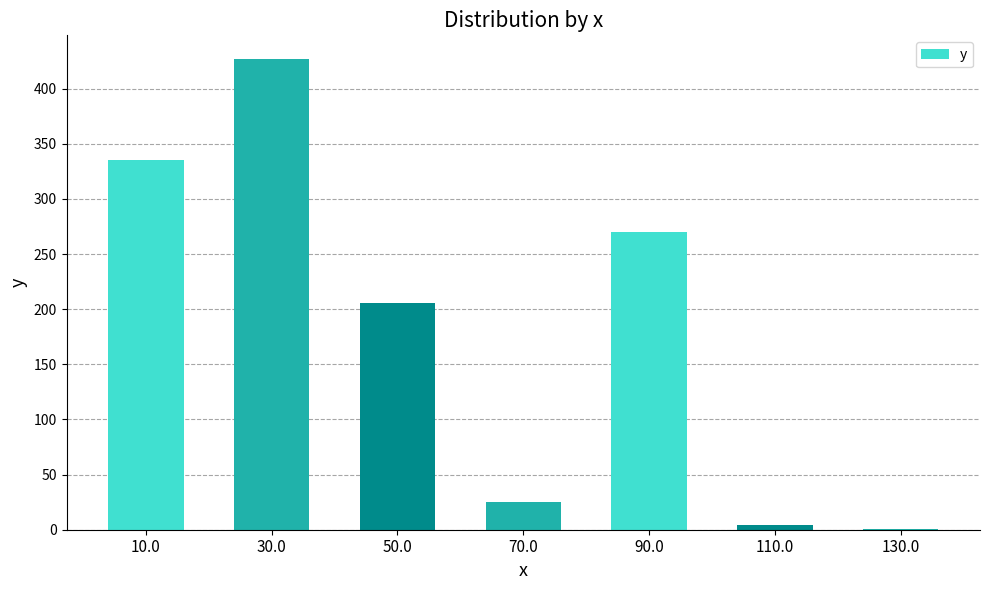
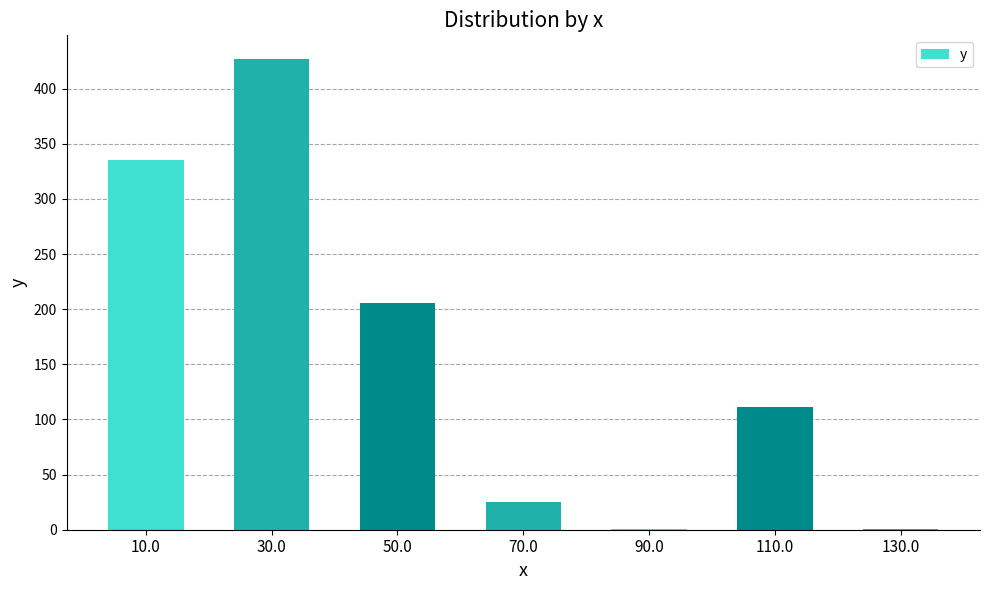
90.0: 270 -> 1
110.0: 4 -> 111
